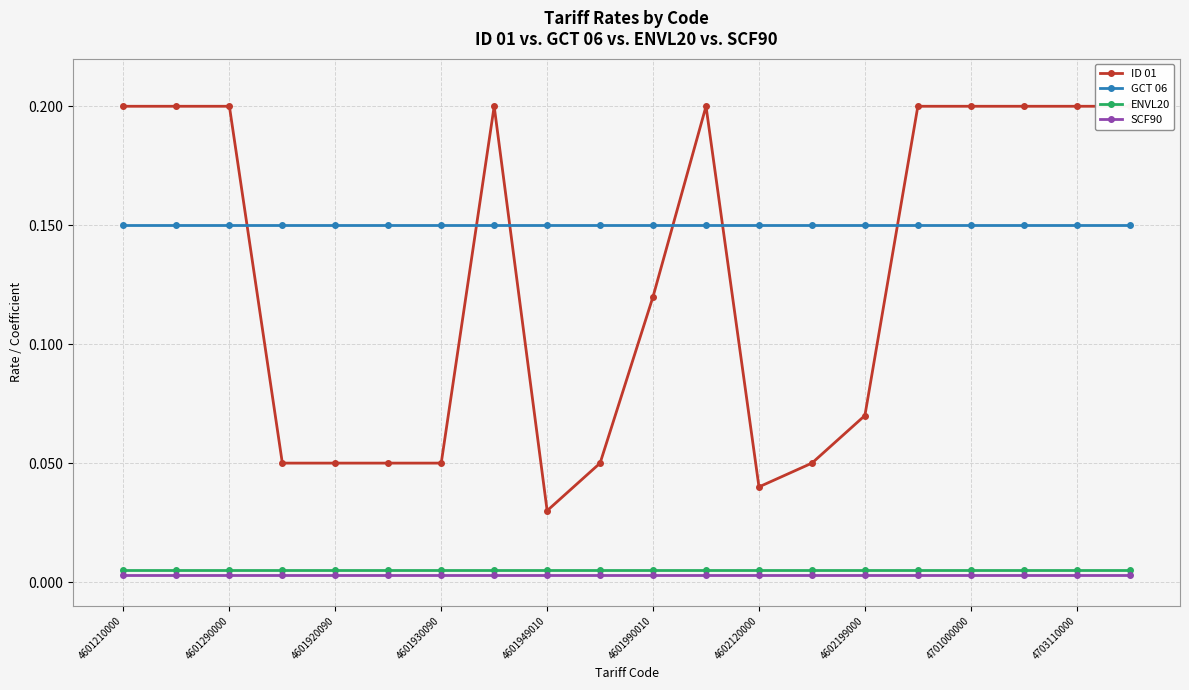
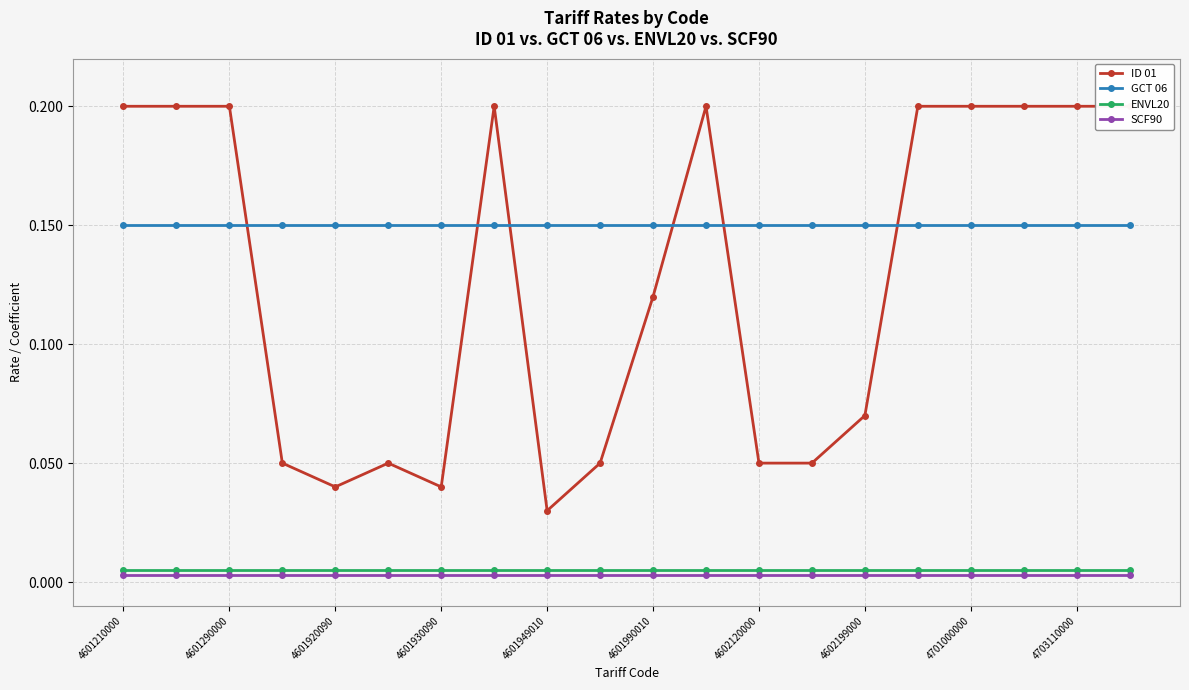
ID 01, 4601920090: 0.05 -> 0.04
ID 01, 4601930090: 0.05 -> 0.04
ID 01, 4602120000: 0.04 -> 0.05
